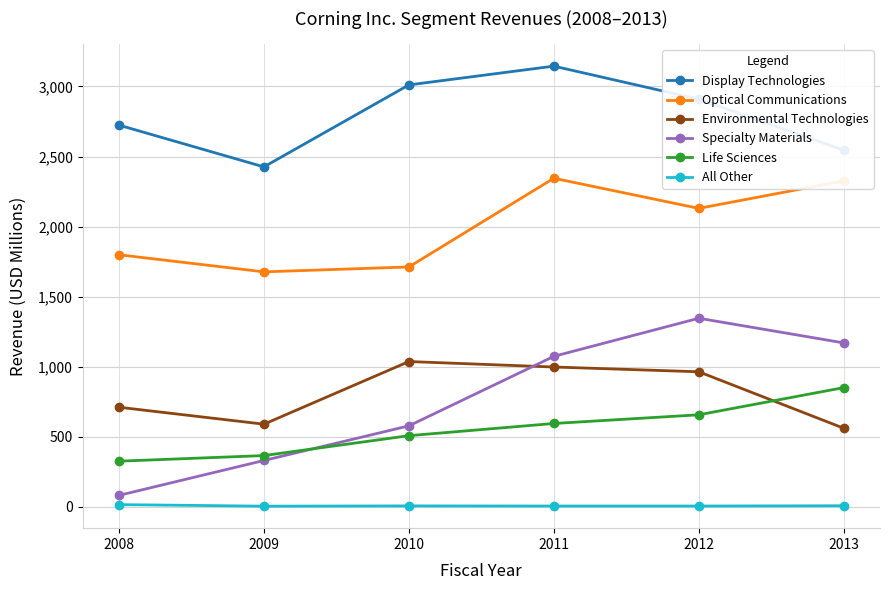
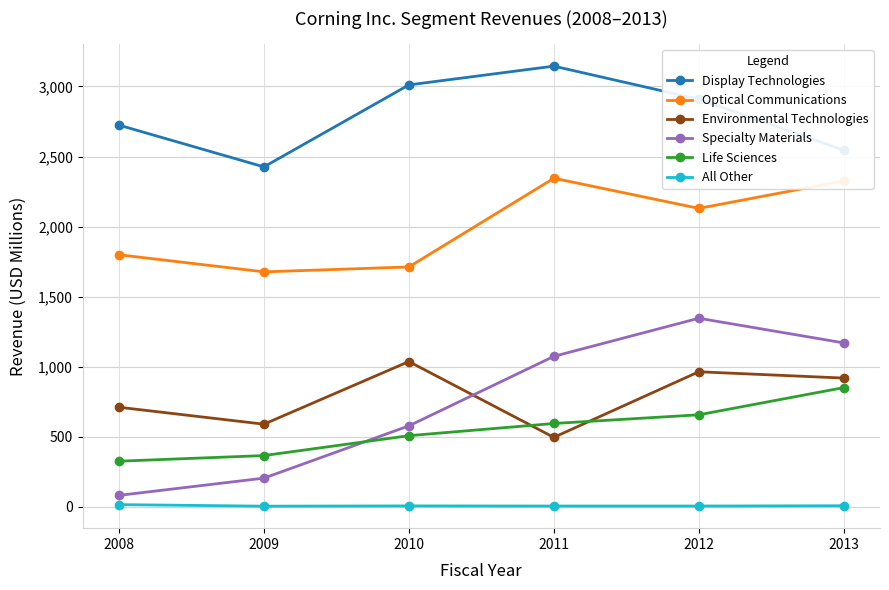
Specialty Materials, 2009: 330 -> 210
Environmental Technologies, 2011: 1,000 -> 500
Environmental Technologies, 2013: 560 -> 920
